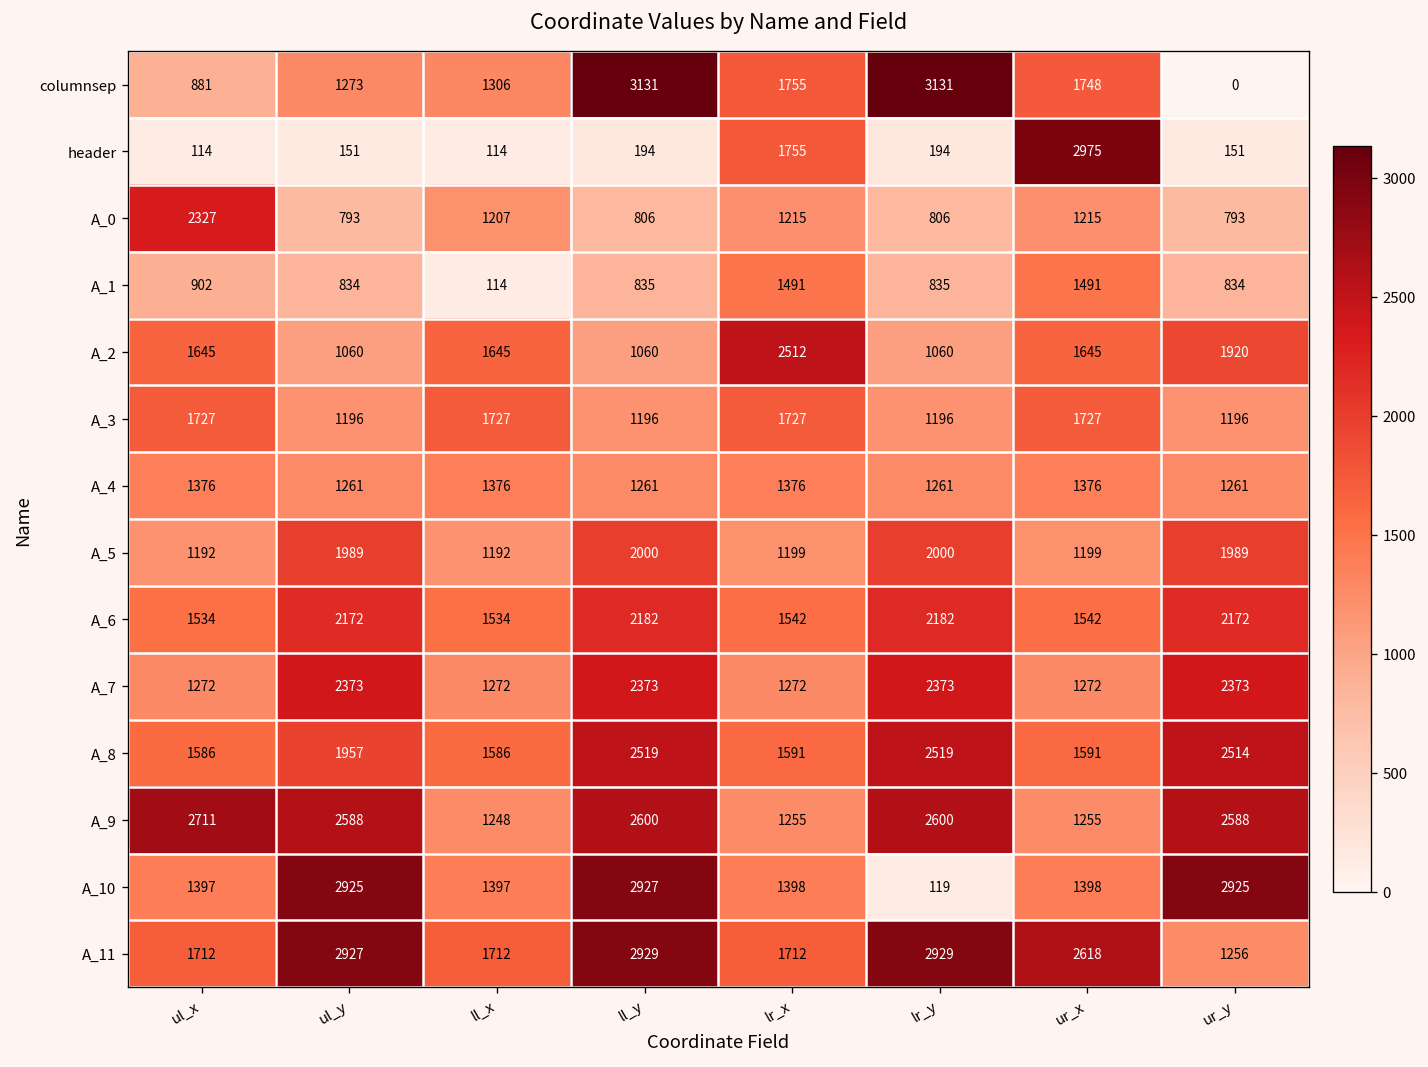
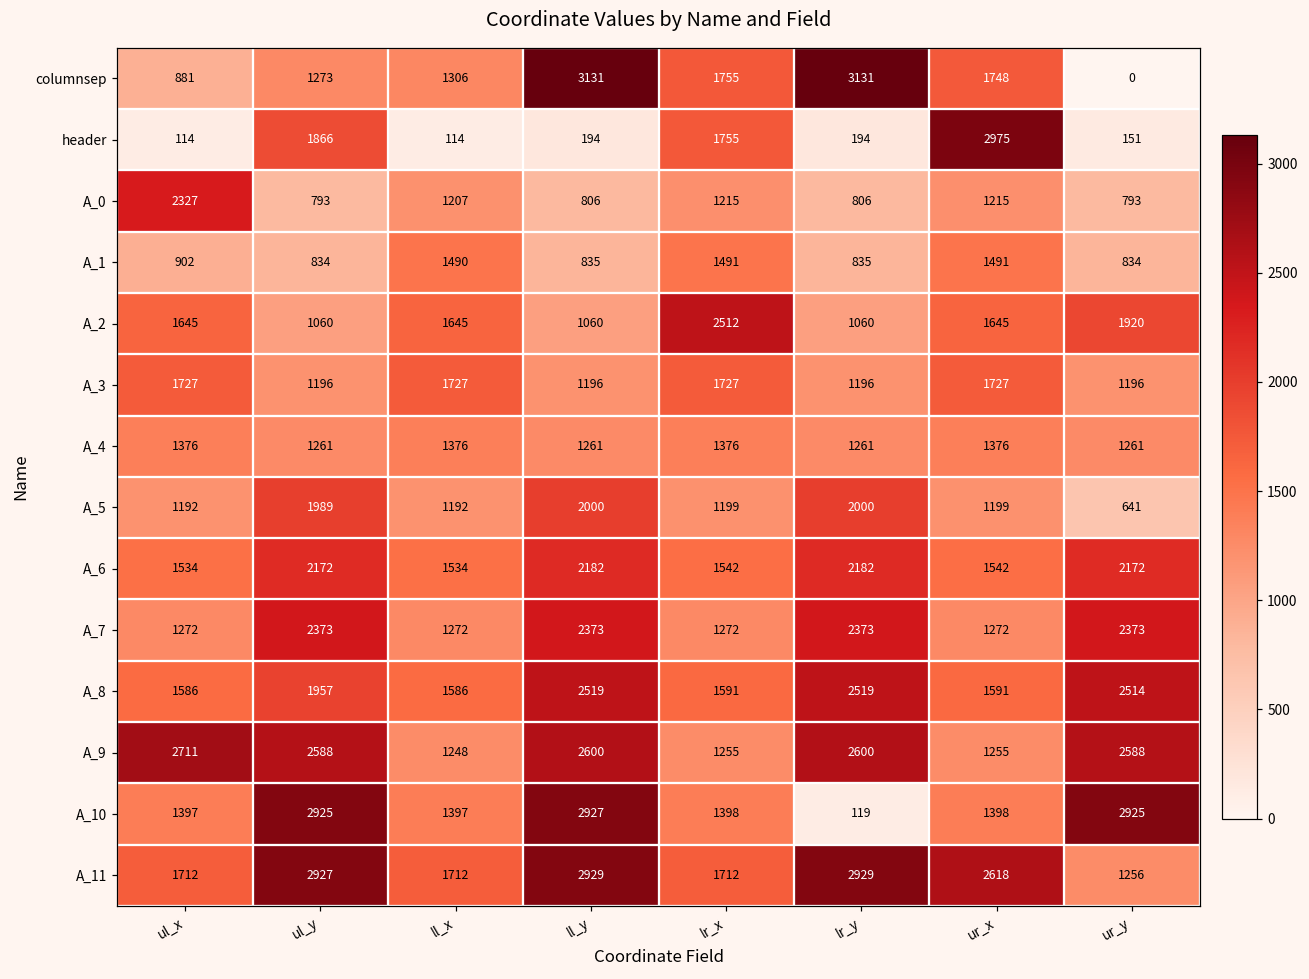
header, ul_y: 151 -> 1866
A_1, ll_x: 114 -> 1490
A_5, ur_y: 1989 -> 641
